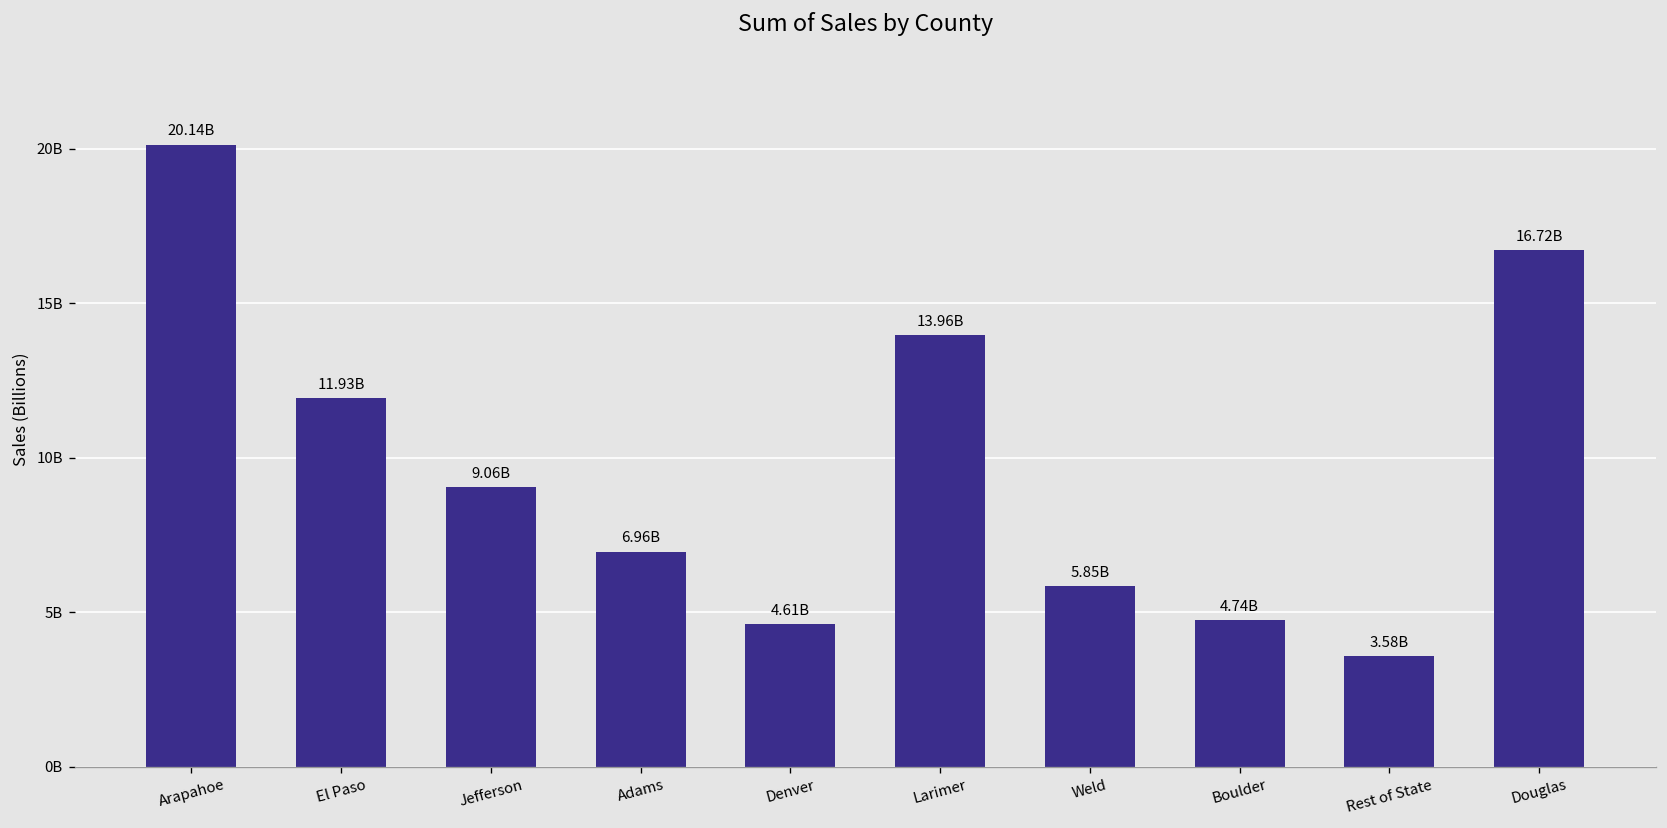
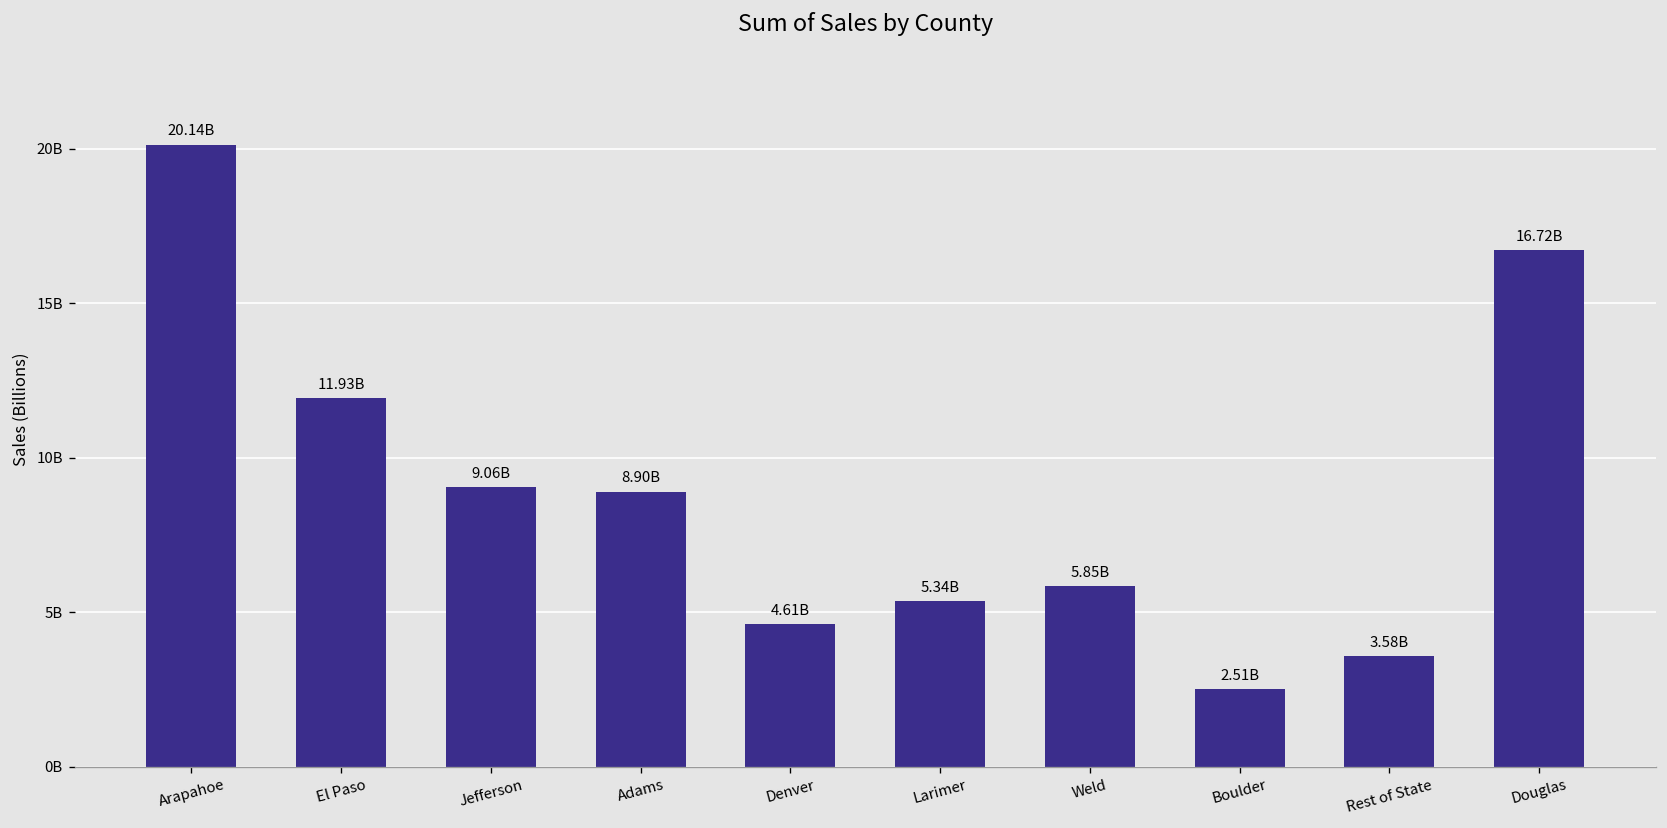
Adams: 6.96B -> 8.90B
Larimer: 13.96B -> 5.34B
Boulder: 4.74B -> 2.51B
